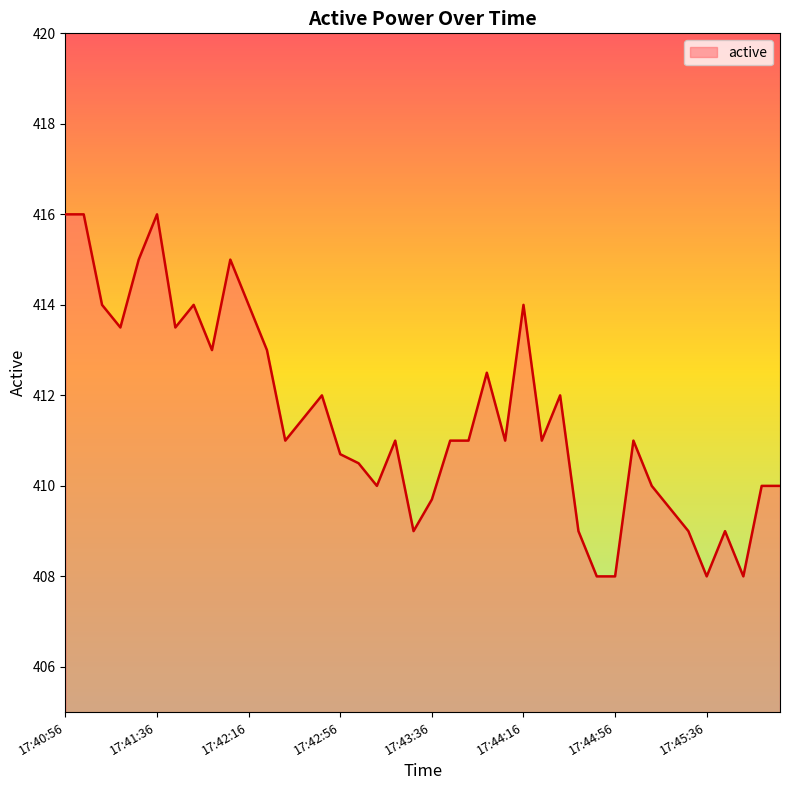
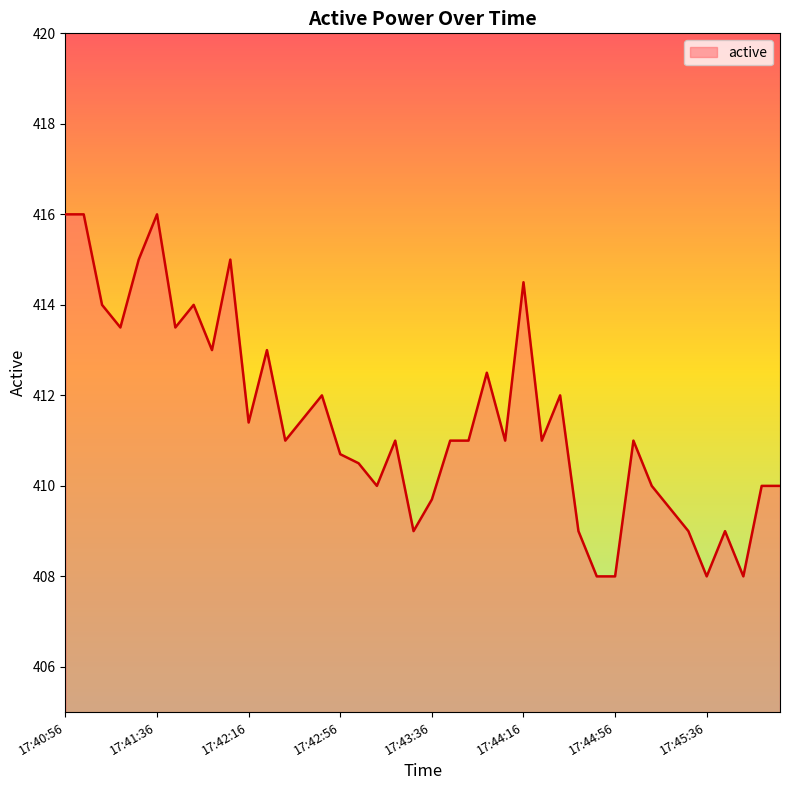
17:42:16: 414.0 -> 411.4
17:44:16: 414.0 -> 414.5
